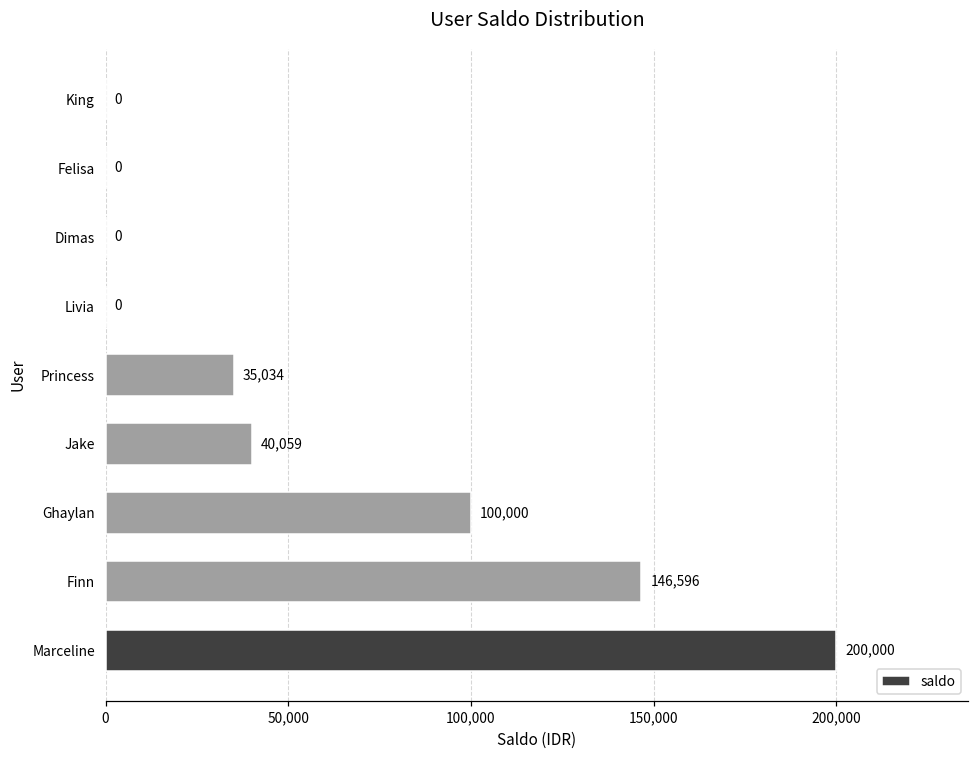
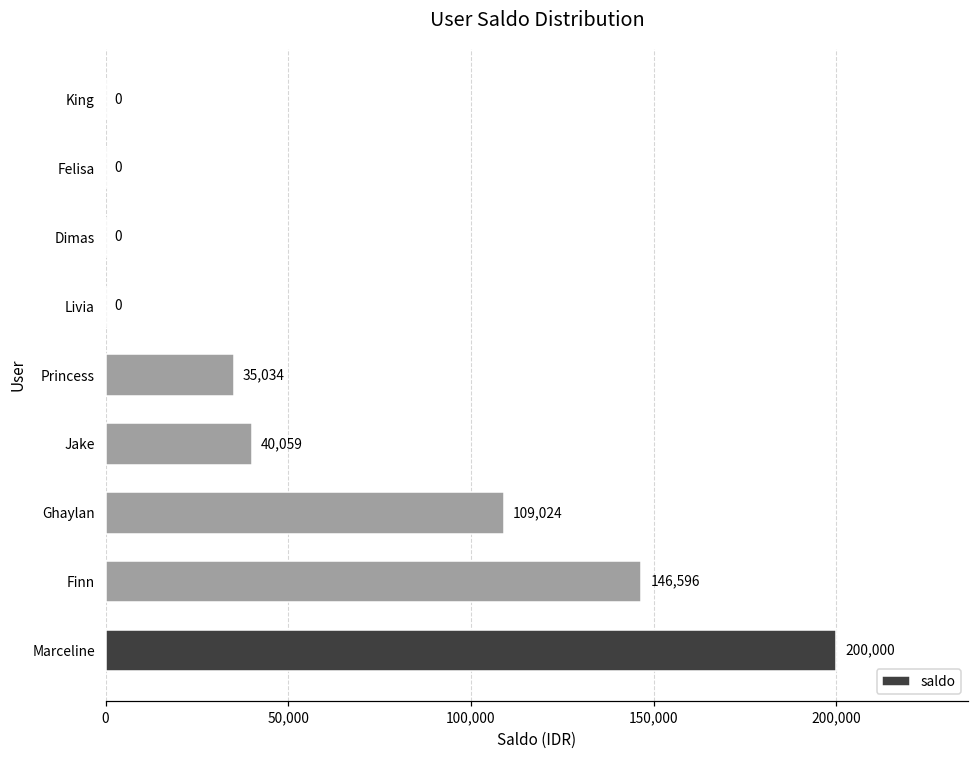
Ghaylan: 100,000 -> 109,024
